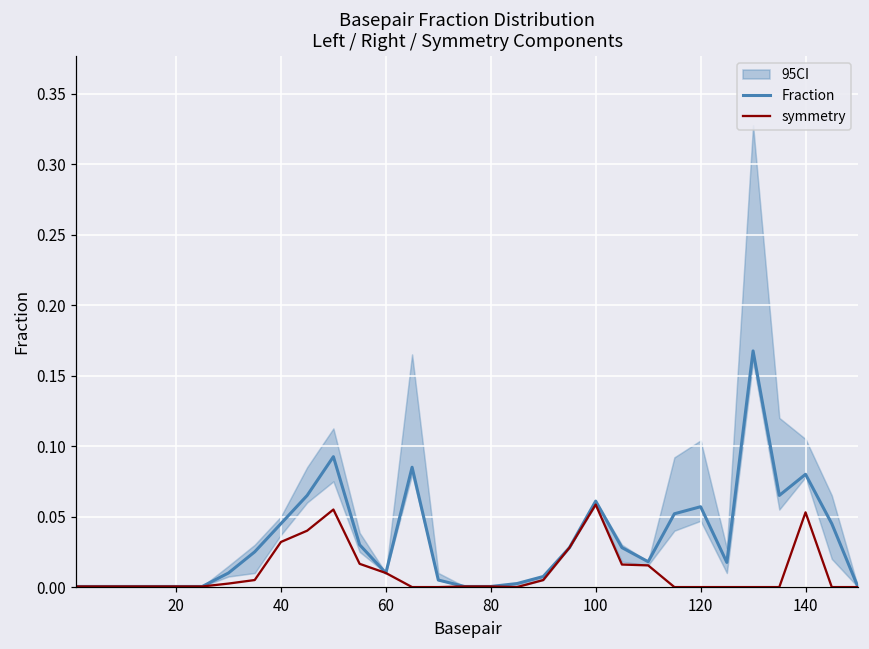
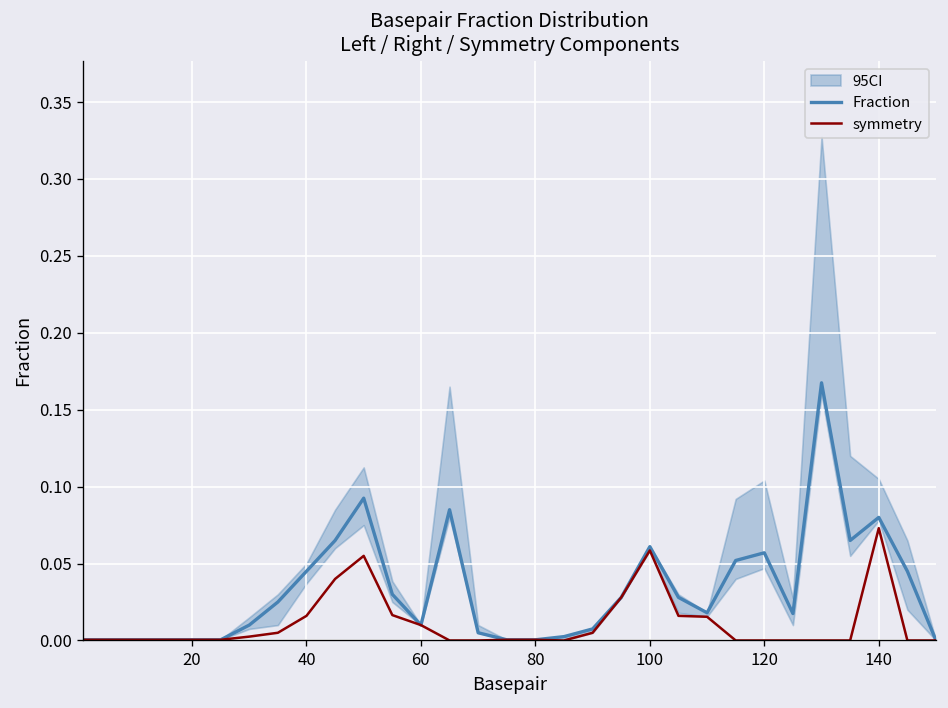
symmetry, 40: 0.032 -> 0.016
symmetry, 140: 0.053 -> 0.073
